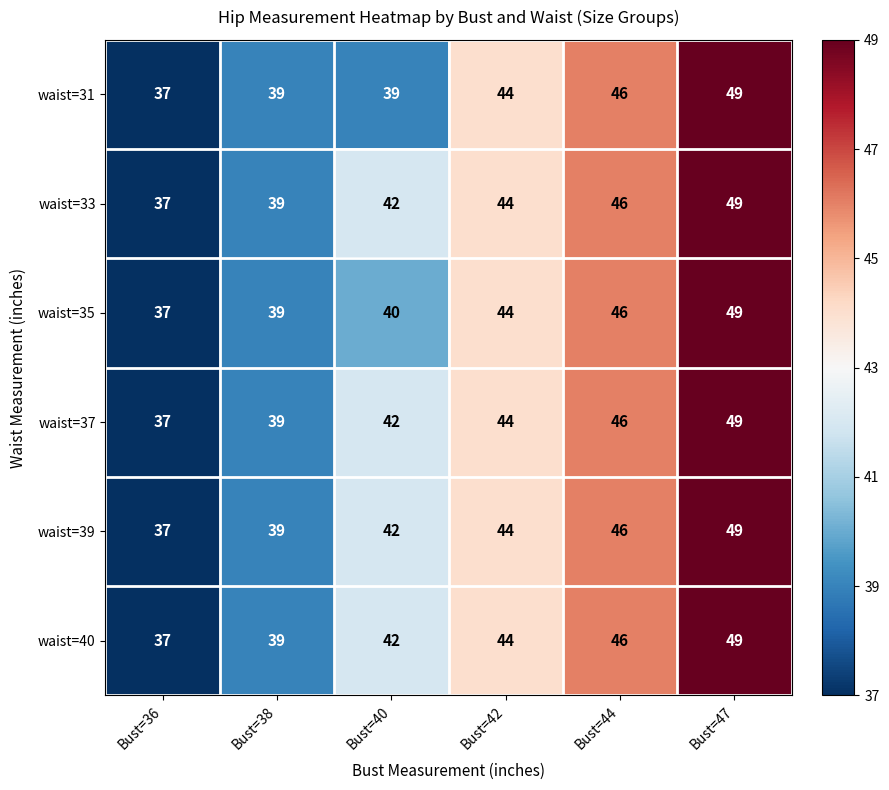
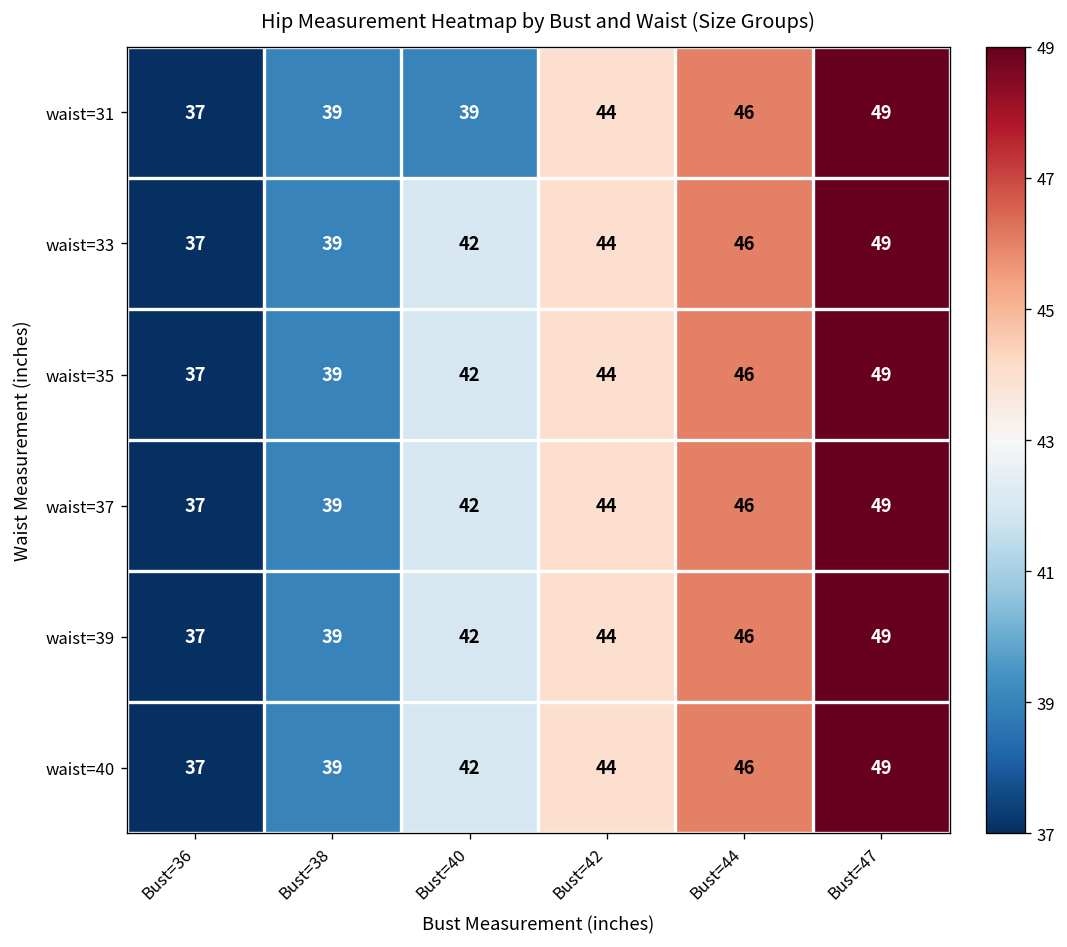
waist=35, Bust=40: 40 -> 42
